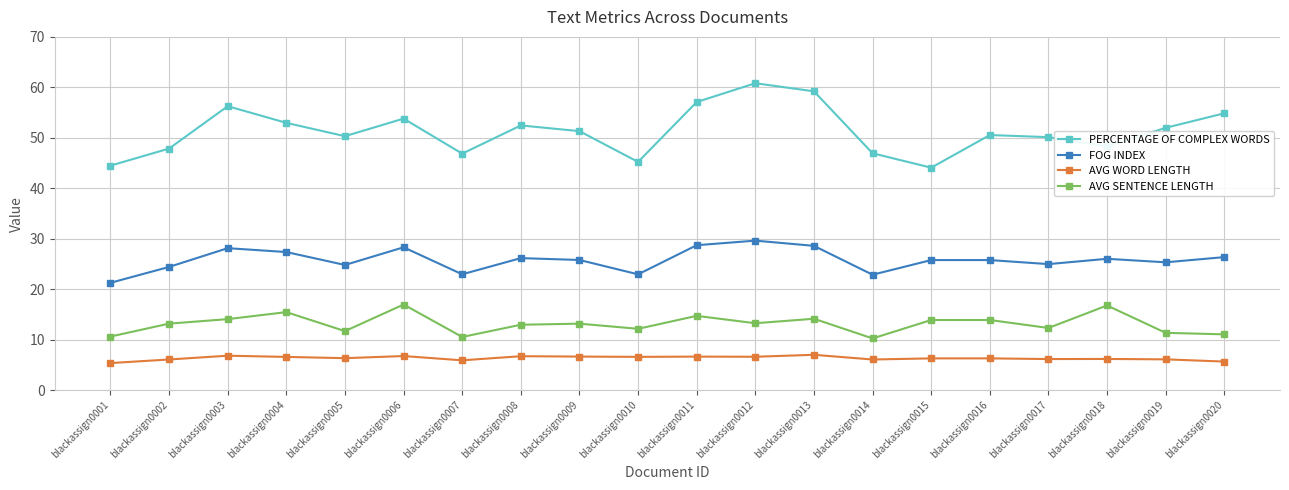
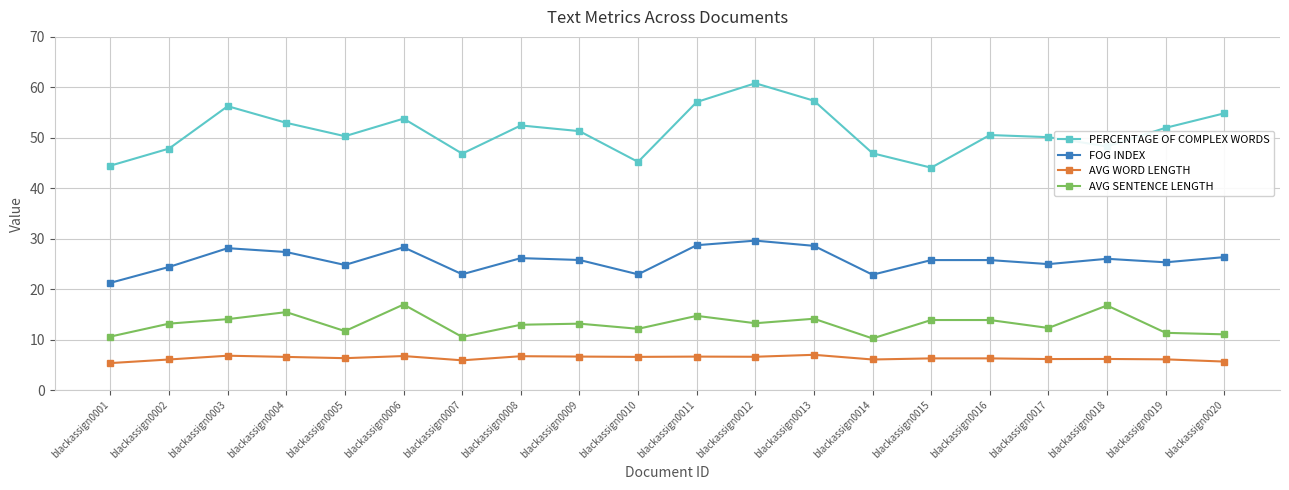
PERCENTAGE OF COMPLEX WORDS, blackassign0013: 59 -> 57
